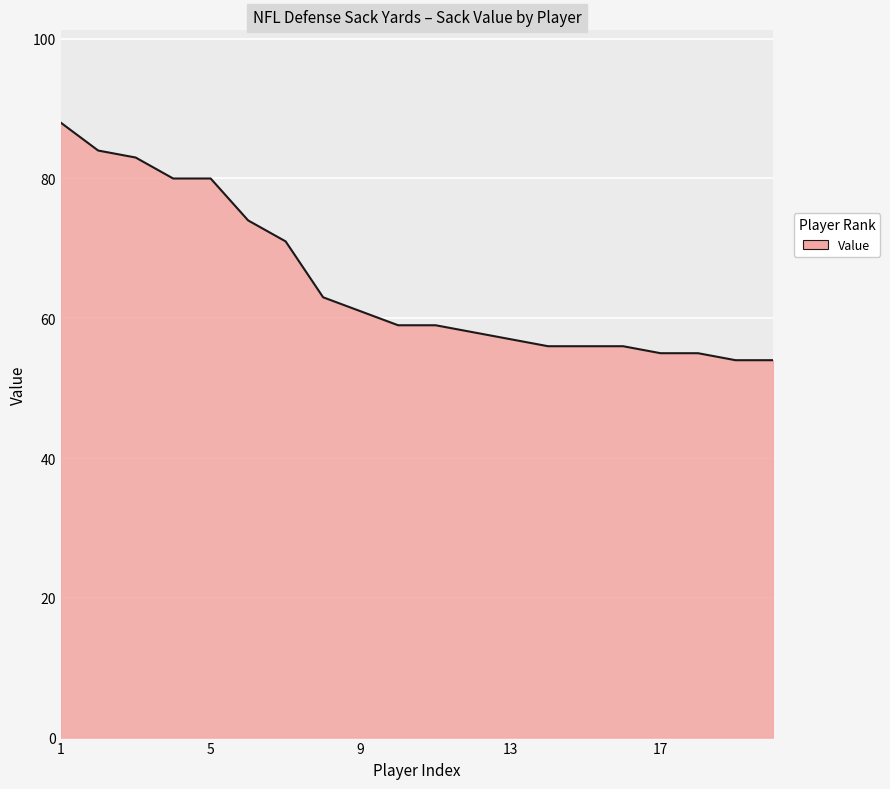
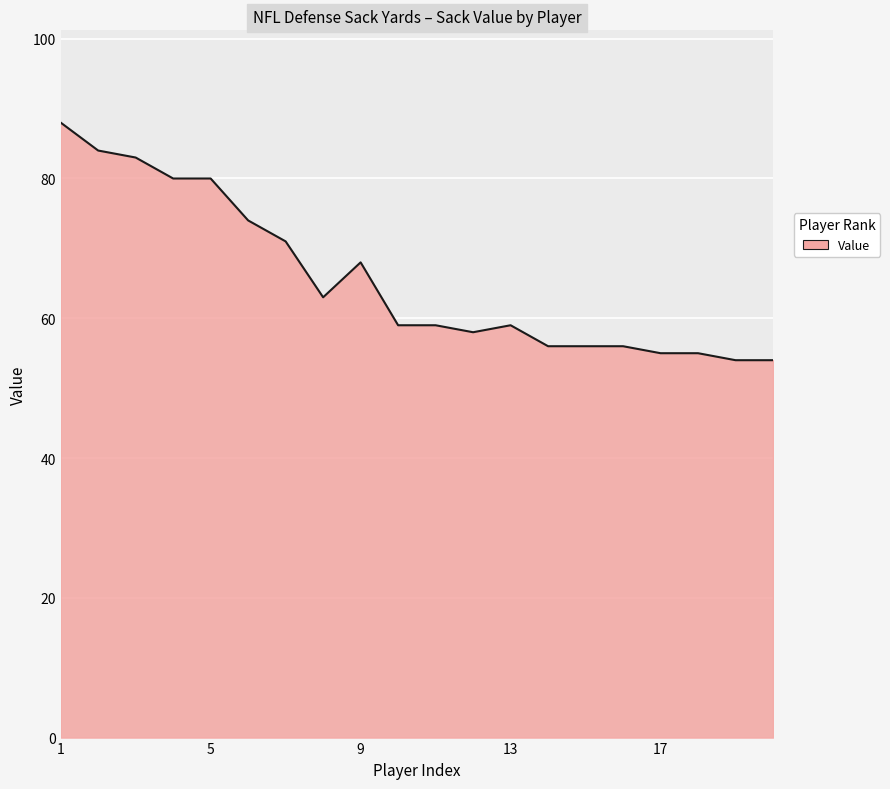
9: 61 -> 68
13: 57 -> 59
